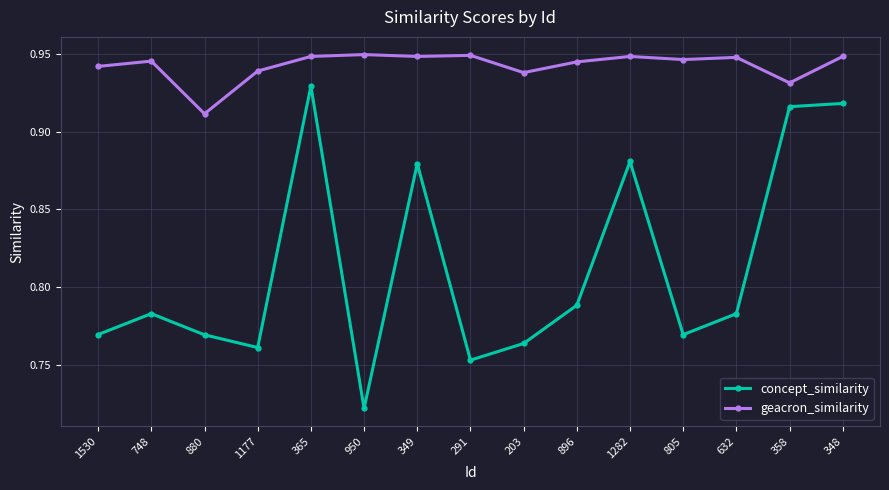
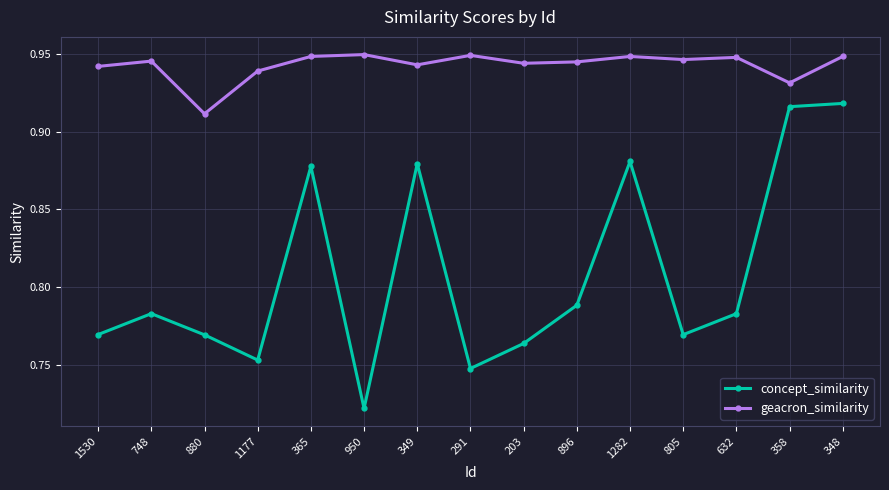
concept_similarity, 1177: 0.761 -> 0.753
concept_similarity, 365: 0.929 -> 0.878
geacron_similarity, 349: 0.948 -> 0.943
concept_similarity, 291: 0.753 -> 0.748
geacron_similarity, 203: 0.938 -> 0.944
